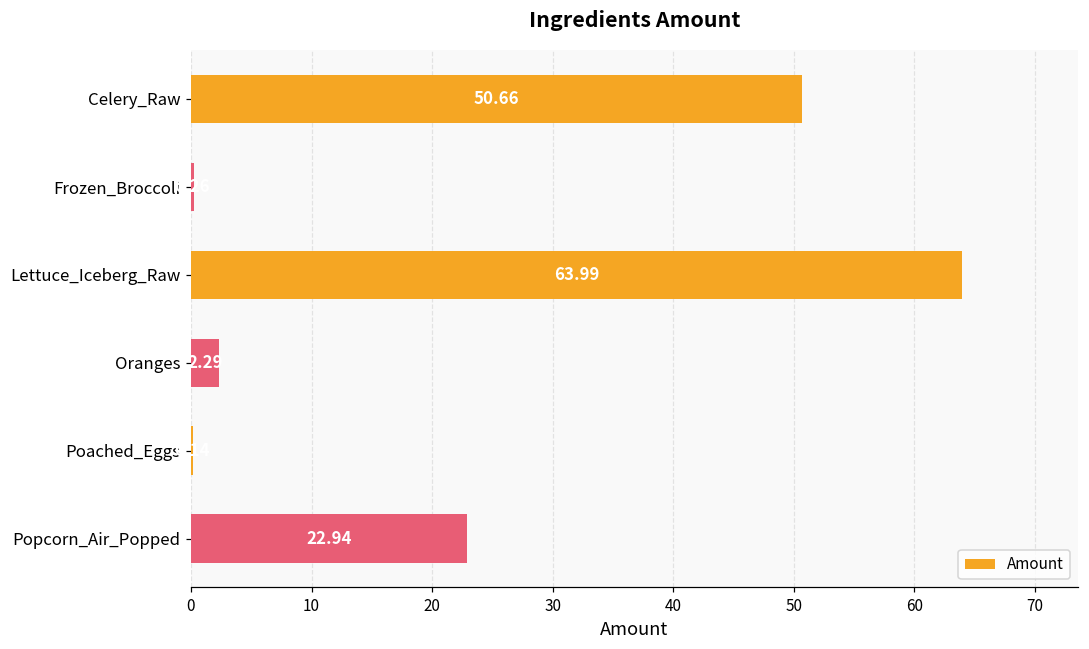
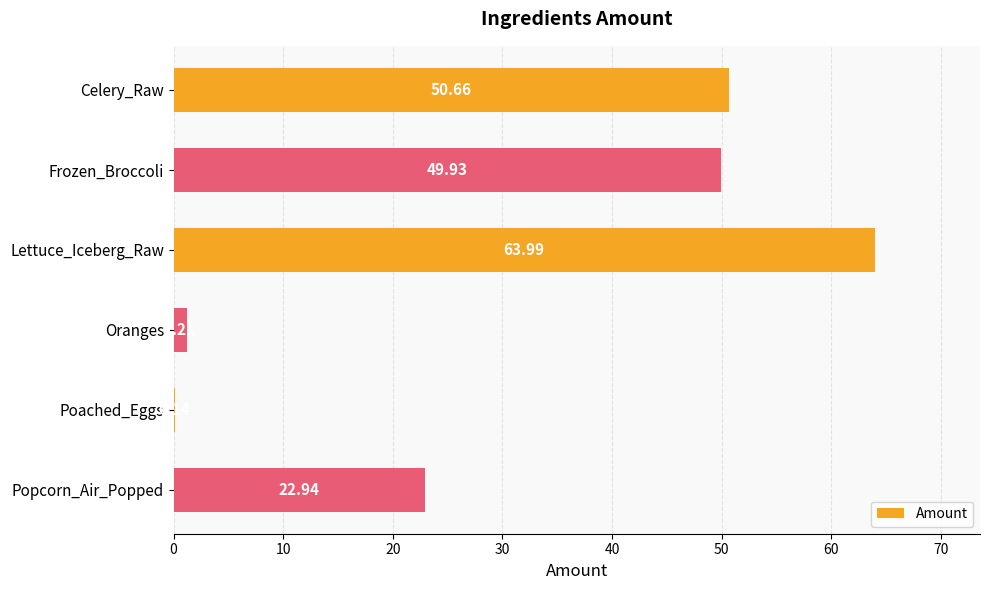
Frozen_Broccoli: 0.3 -> 49.9
Oranges: 2.3 -> 1.2
